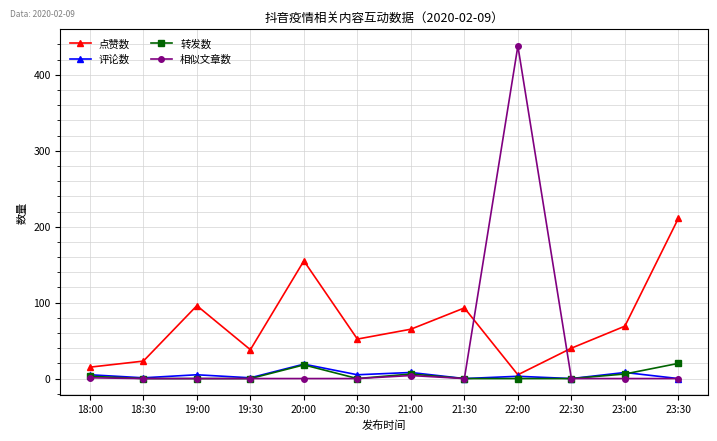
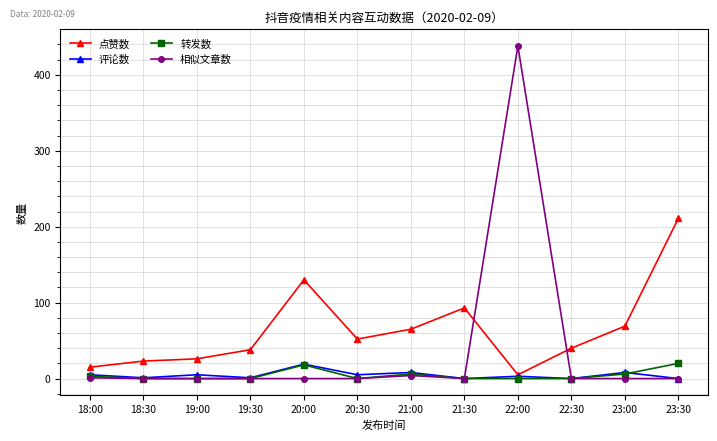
点赞数, 19:00: 100 -> 30
点赞数, 20:00: 160 -> 130
